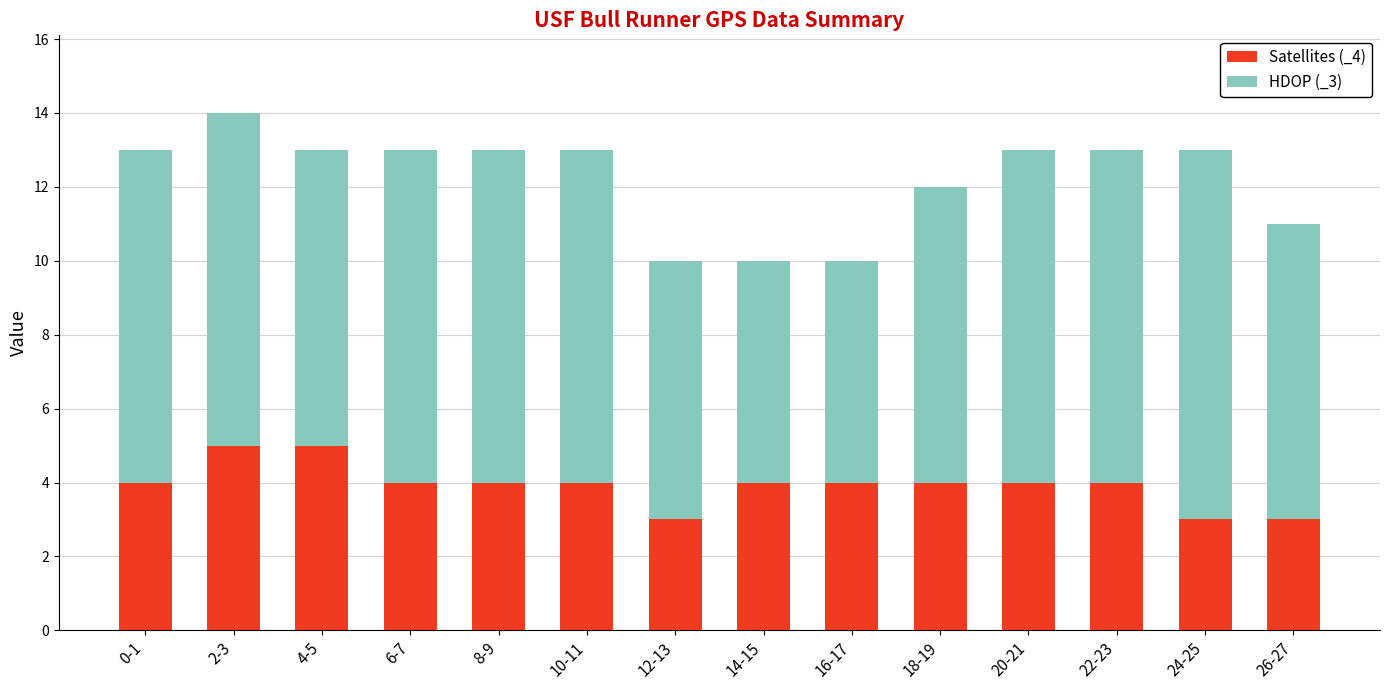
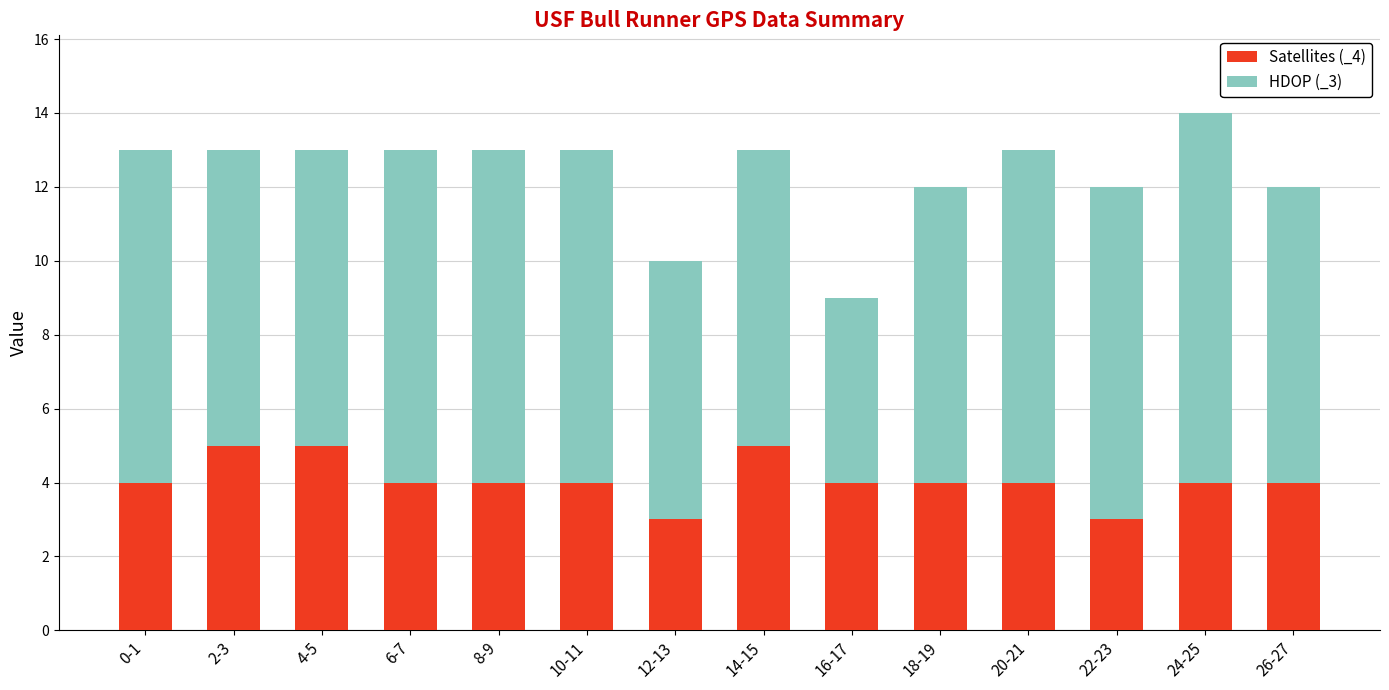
HDOP (_3), 2-3: 9 -> 8
Satellites (_4), 14-15: 4 -> 5
HDOP (_3), 14-15: 6 -> 8
HDOP (_3), 16-17: 6 -> 5
Satellites (_4), 22-23: 4 -> 3
Satellites (_4), 24-25: 3 -> 4
Satellites (_4), 26-27: 3 -> 4
